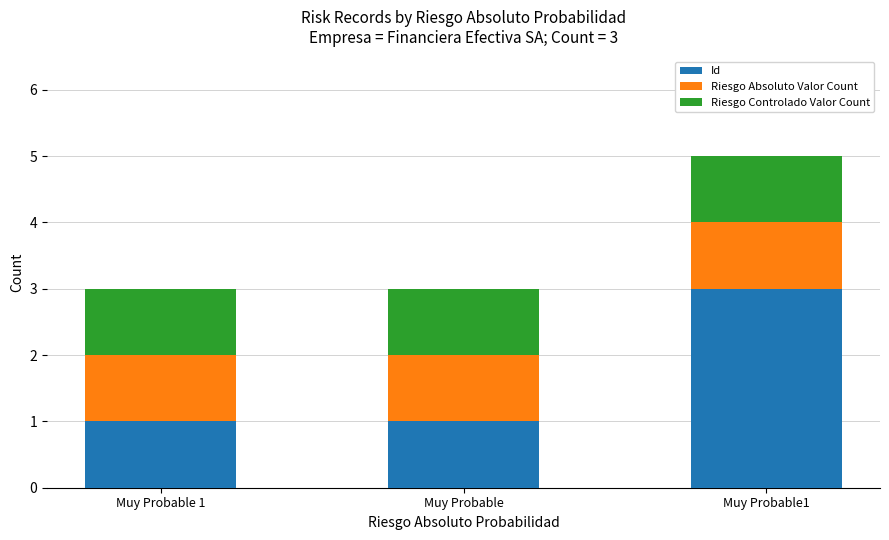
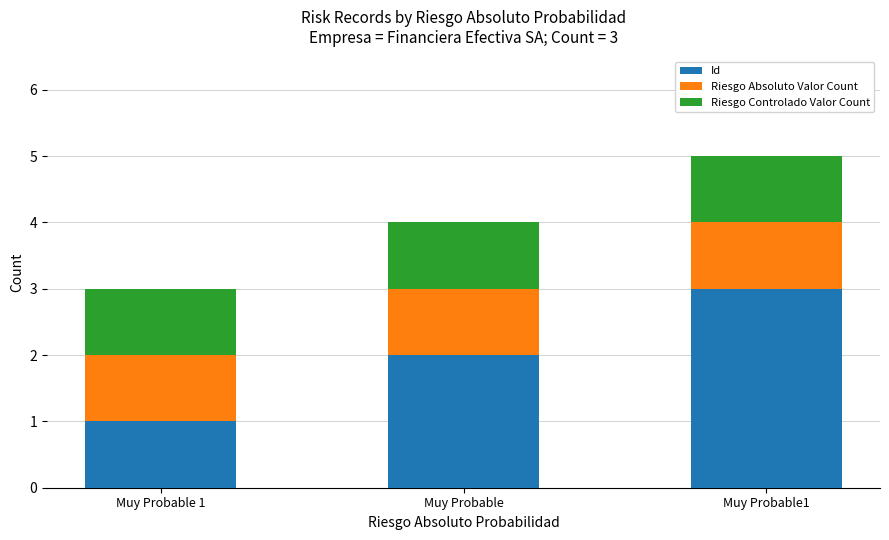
Id, Muy Probable: 1 -> 2
